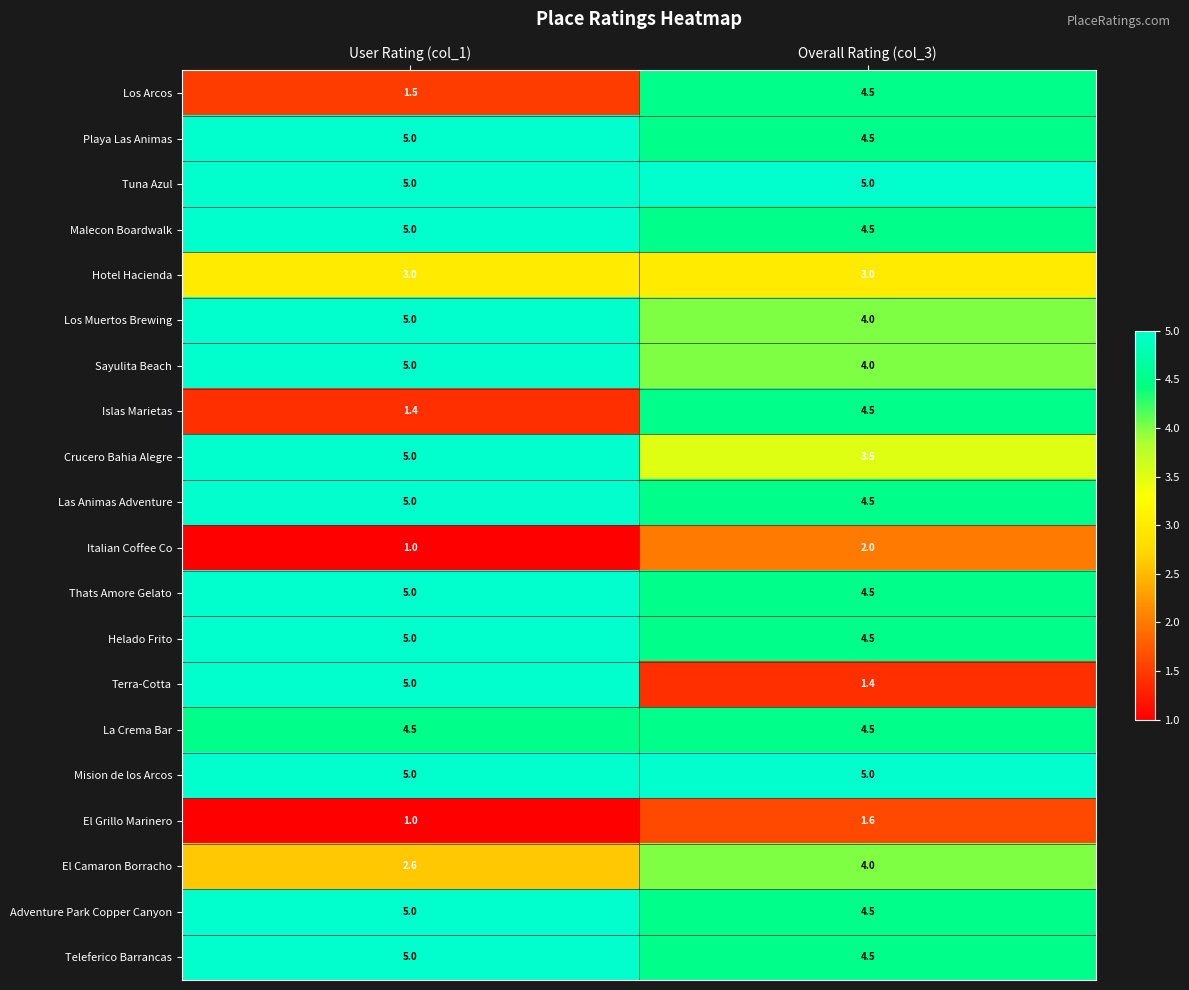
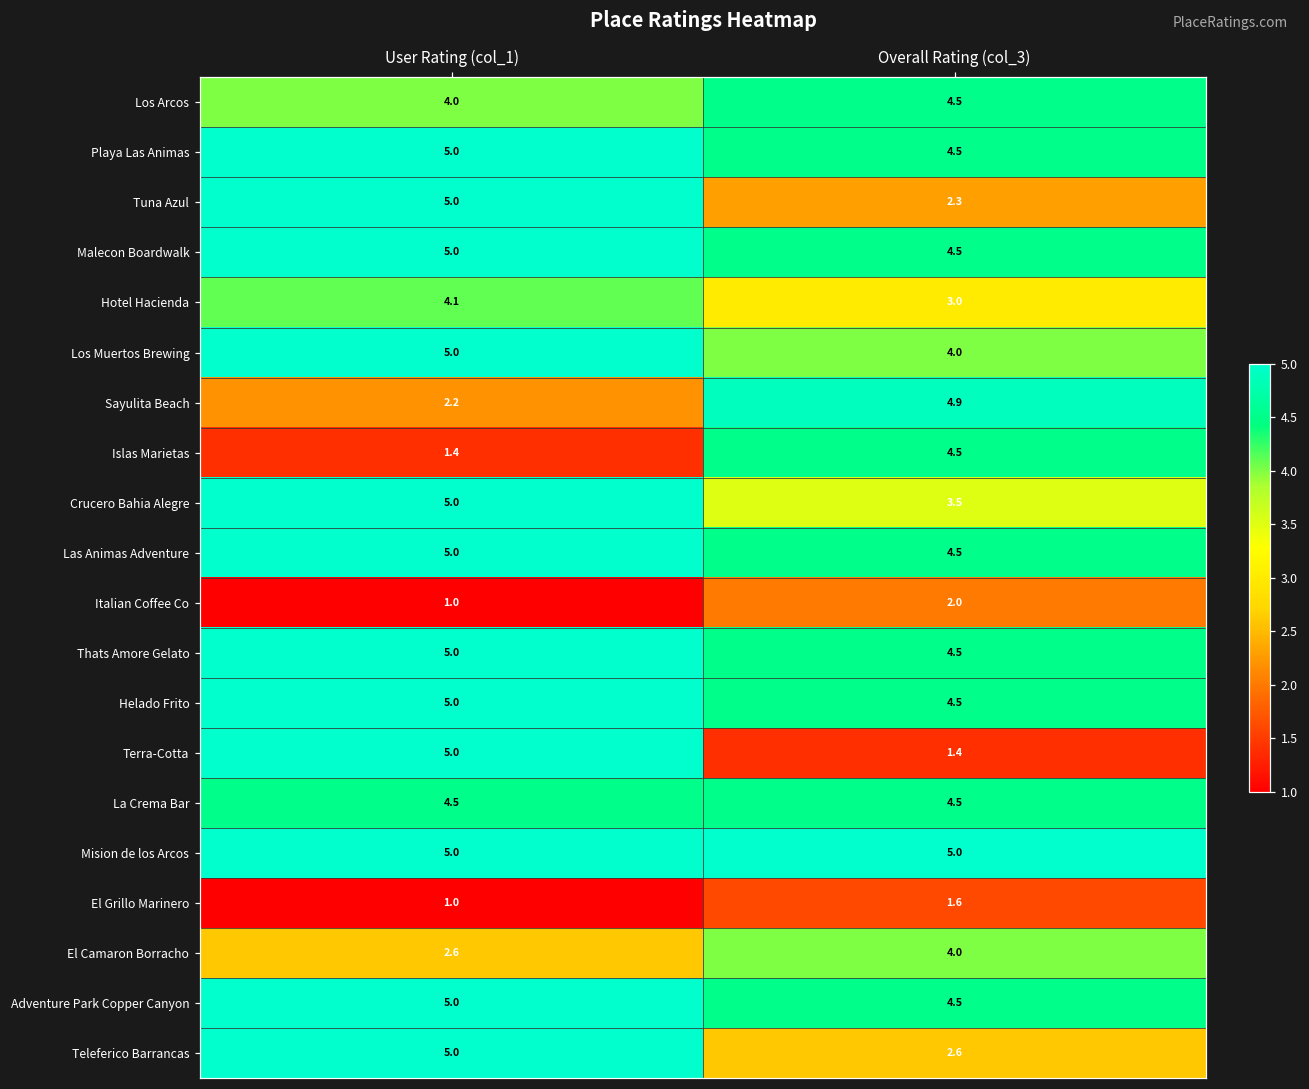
Los Arcos, User Rating (col_1): 1.5 -> 4.0
Tuna Azul, Overall Rating (col_3): 5.0 -> 2.3
Hotel Hacienda, User Rating (col_1): 3.0 -> 4.1
Sayulita Beach, User Rating (col_1): 5.0 -> 2.2
Sayulita Beach, Overall Rating (col_3): 4.0 -> 4.9
Teleferico Barrancas, Overall Rating (col_3): 4.5 -> 2.6
